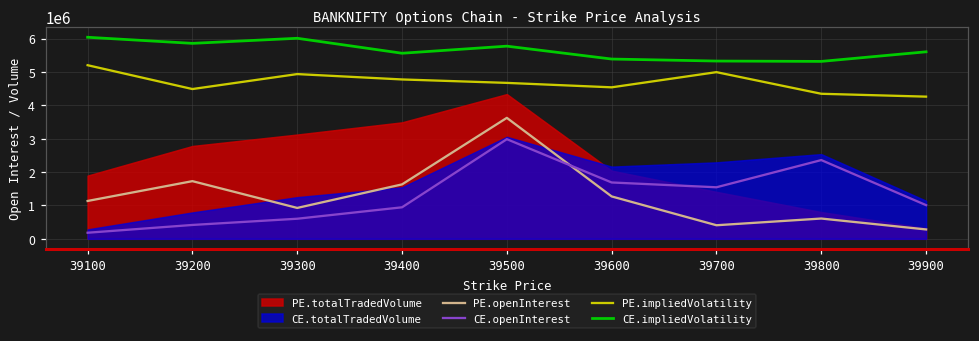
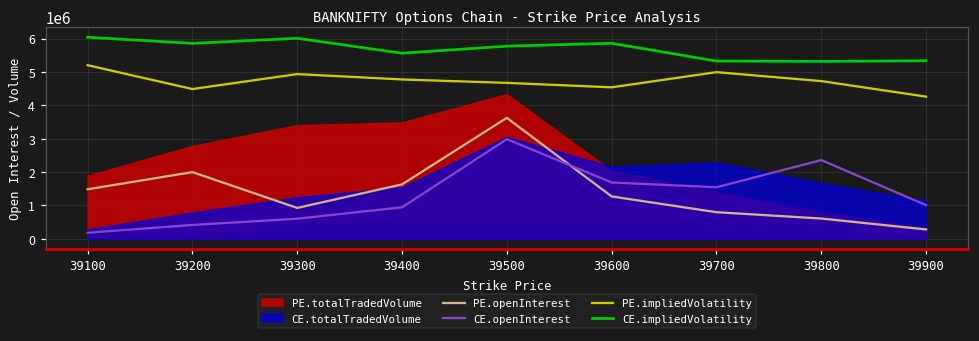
PE.openInterest, 39100: 1100000 -> 1500000
PE.openInterest, 39200: 1700000 -> 2000000
PE.totalTradedVolume, 39300: 3100000 -> 3400000
CE.impliedVolatility, 39600: 5400000 -> 5900000
PE.openInterest, 39700: 400000 -> 800000
CE.totalTradedVolume, 39800: 2500000 -> 1700000
PE.impliedVolatility, 39800: 4300000 -> 4700000
CE.impliedVolatility, 39900: 5600000 -> 5300000
